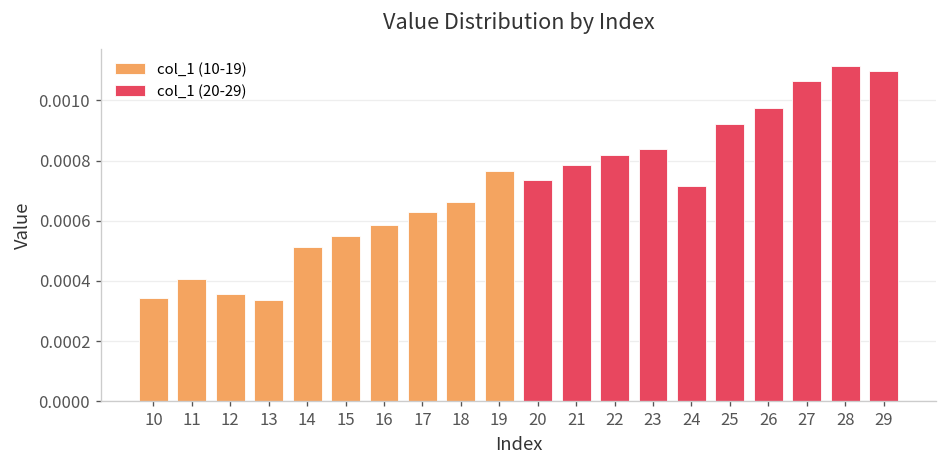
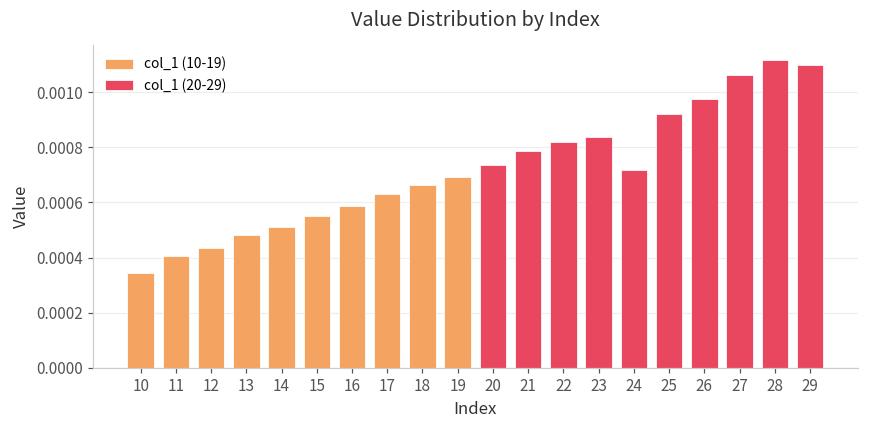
col_1 (10-19), 12: 0.00036 -> 0.00043
col_1 (10-19), 13: 0.00034 -> 0.00048
col_1 (10-19), 19: 0.00076 -> 0.00069
